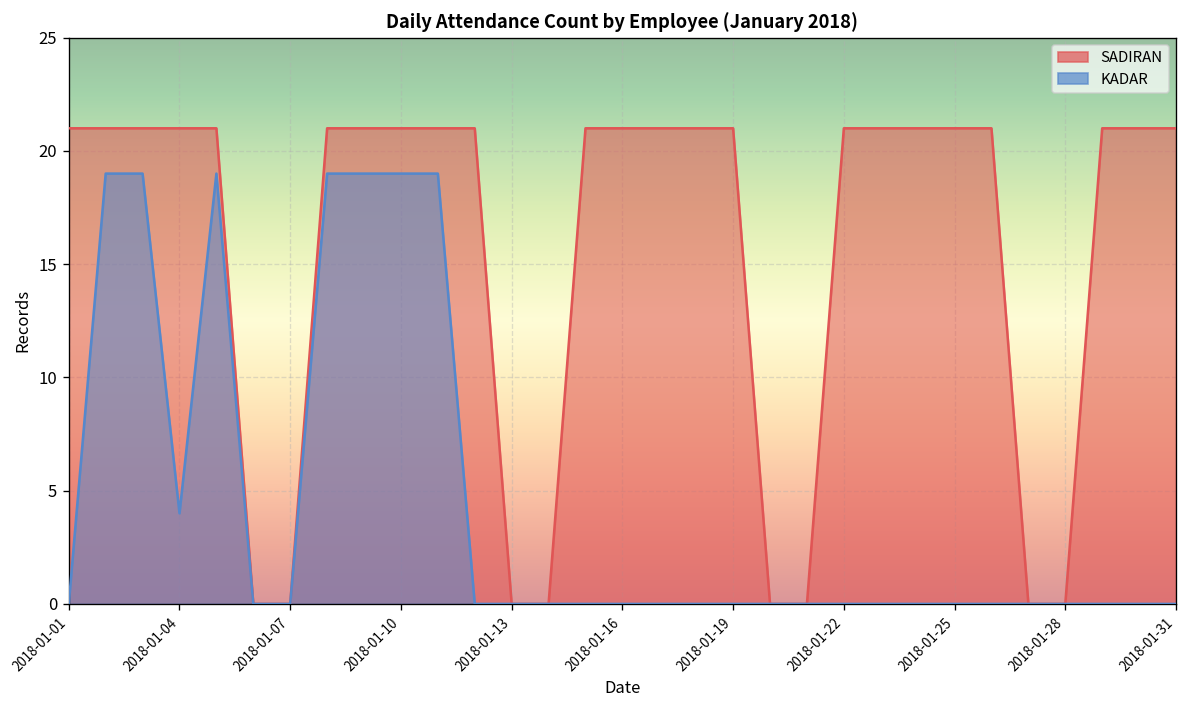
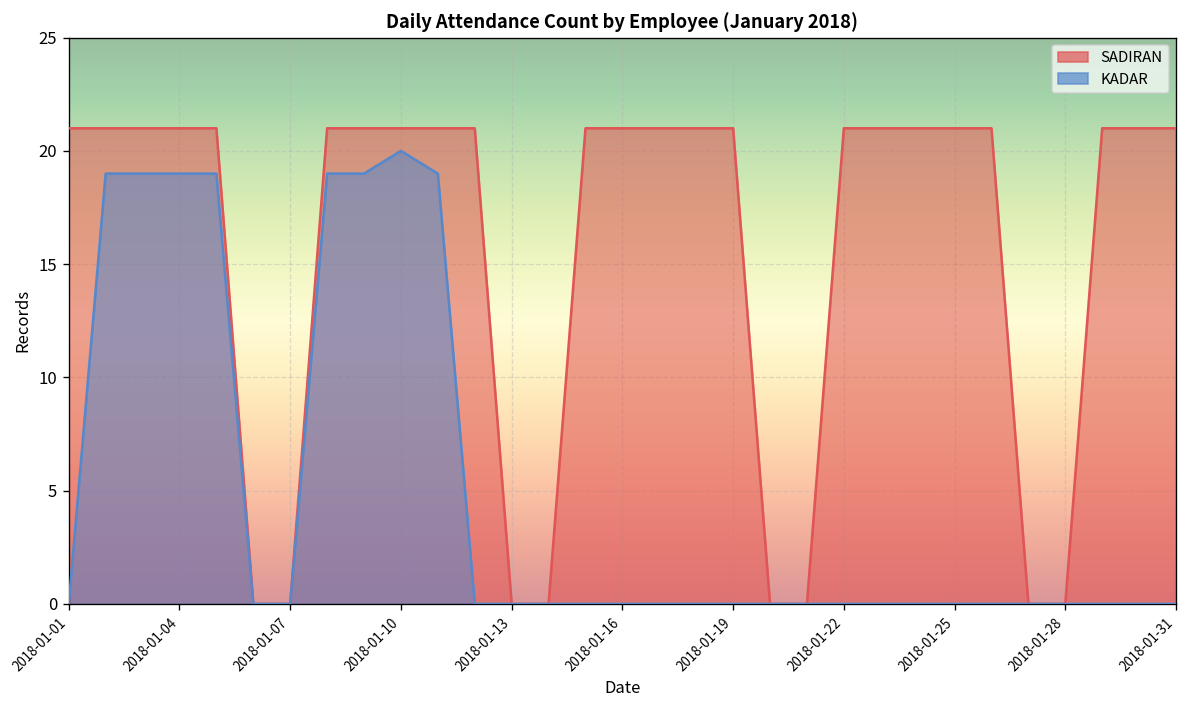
KADAR, 2018-01-04: 4 -> 19
KADAR, 2018-01-10: 19 -> 20
